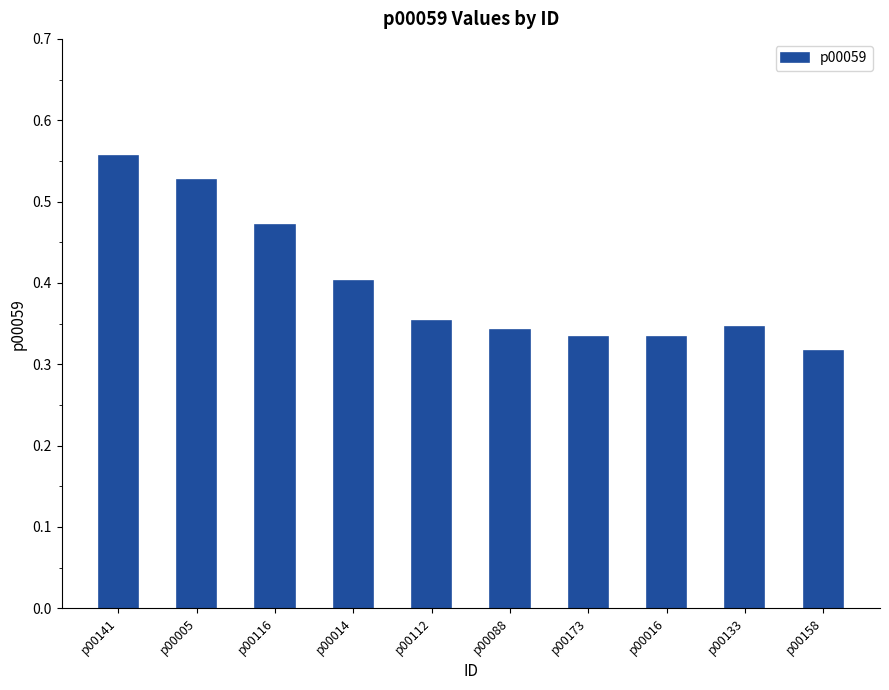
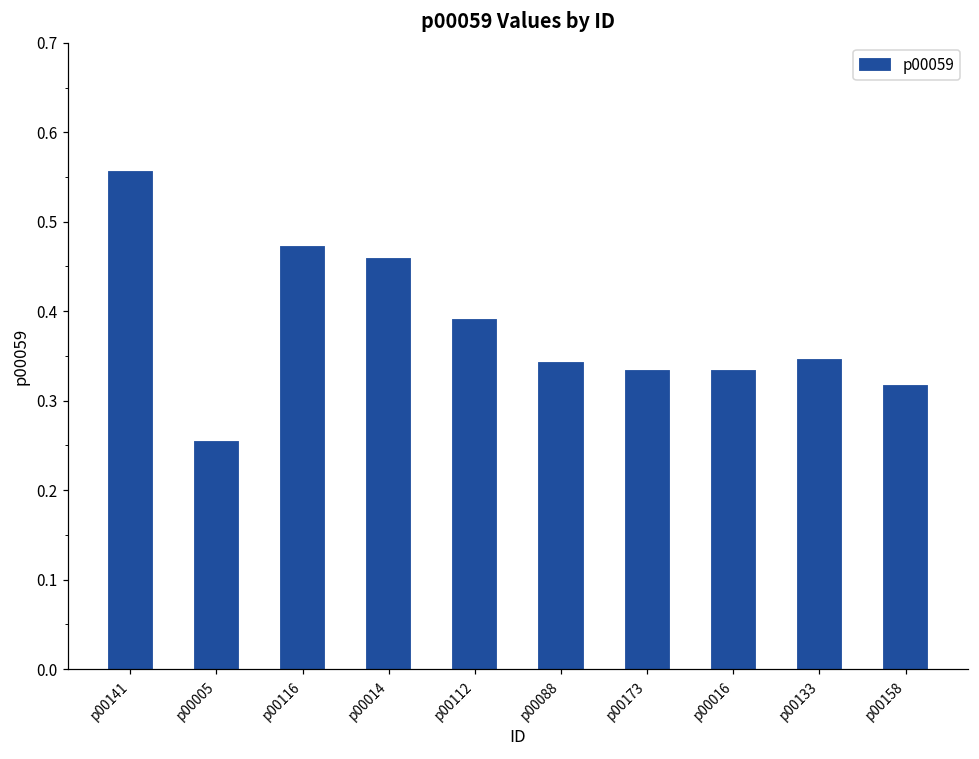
p00005: 0.53 -> 0.25
p00014: 0.40 -> 0.46
p00112: 0.35 -> 0.39
